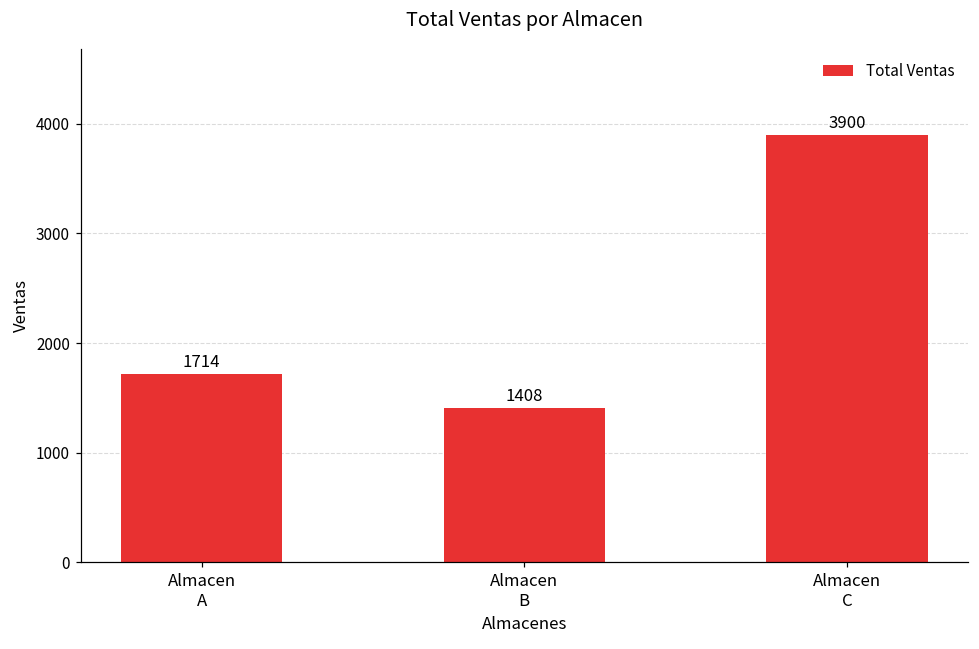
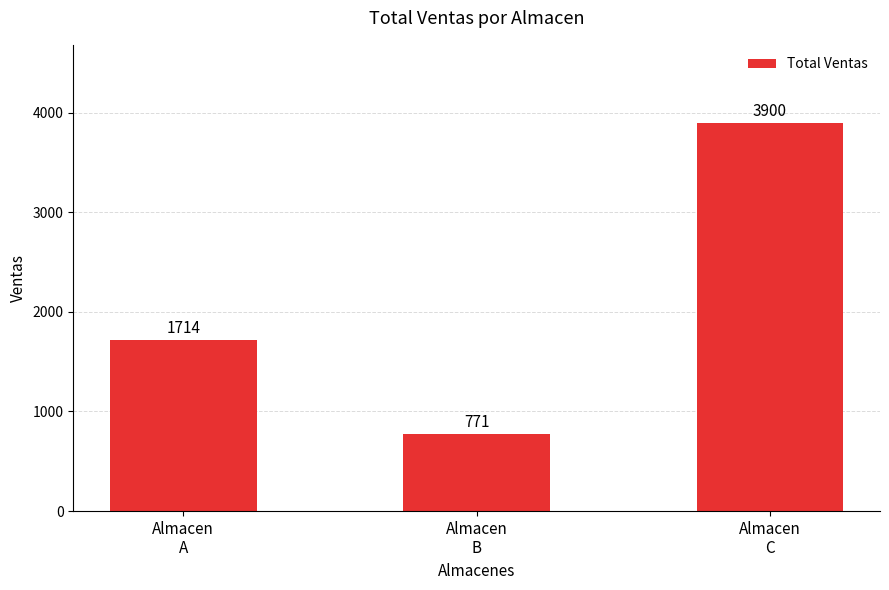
Almacen B: 1408 -> 771
